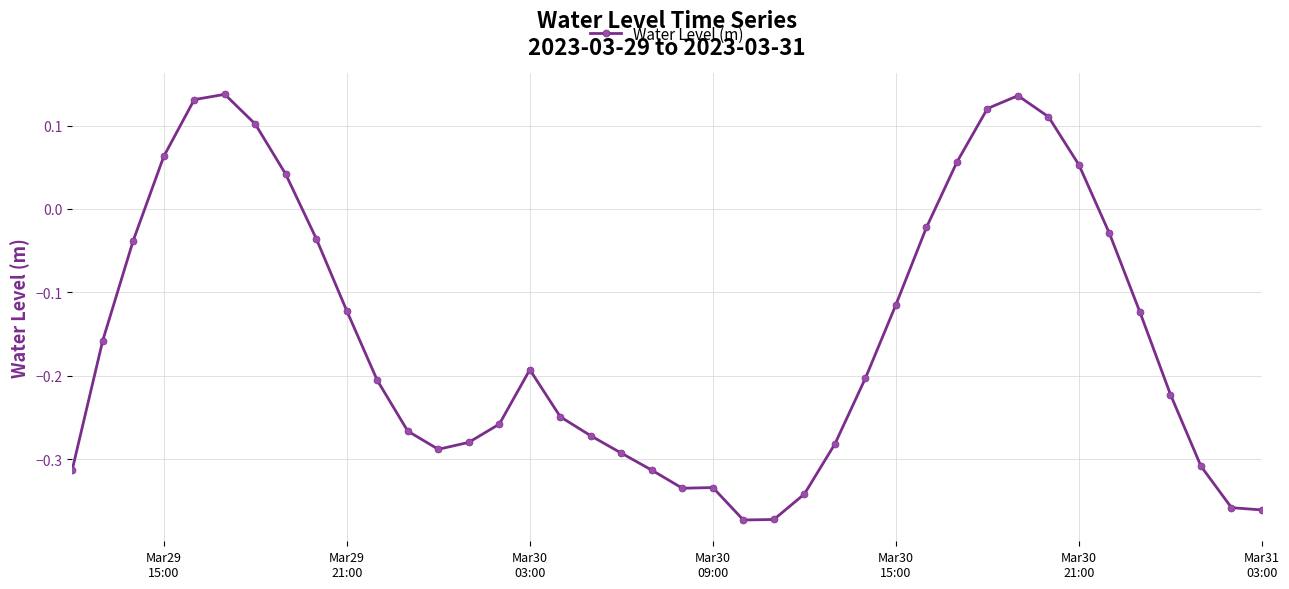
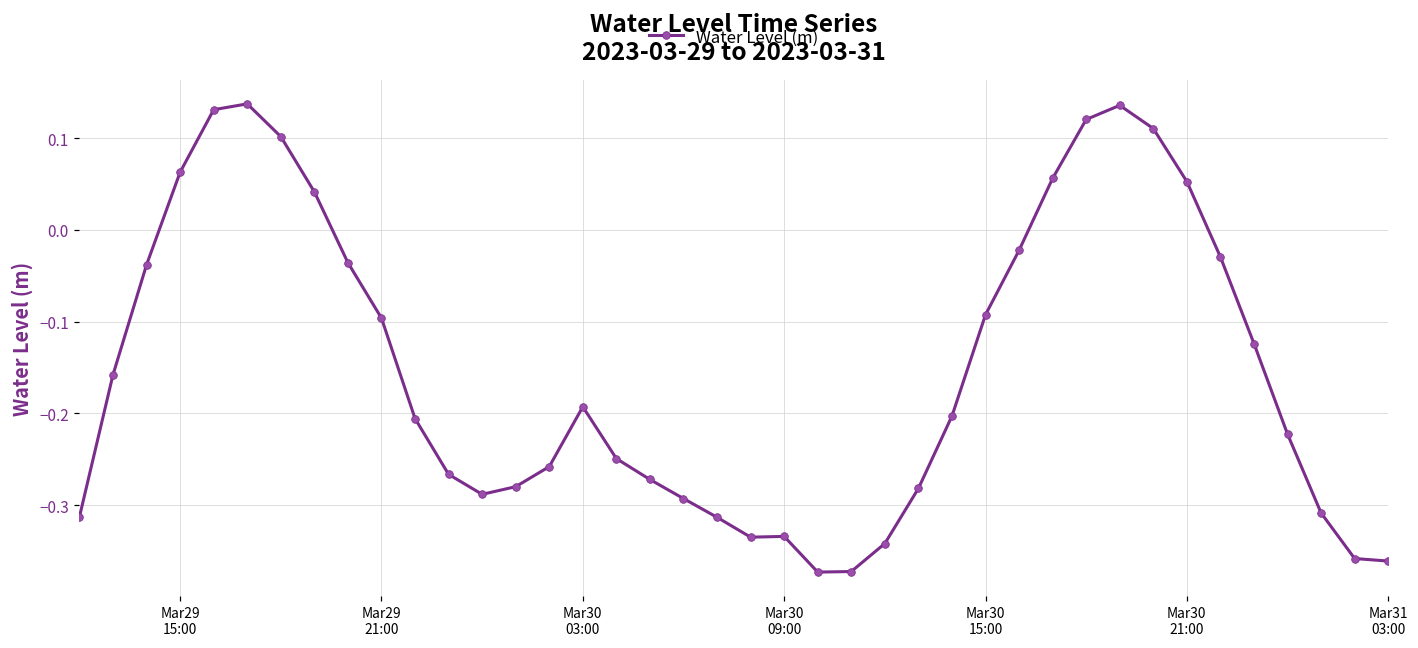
Mar29 21:00: -0.12 -> -0.10
Mar30 15:00: -0.11 -> -0.09
